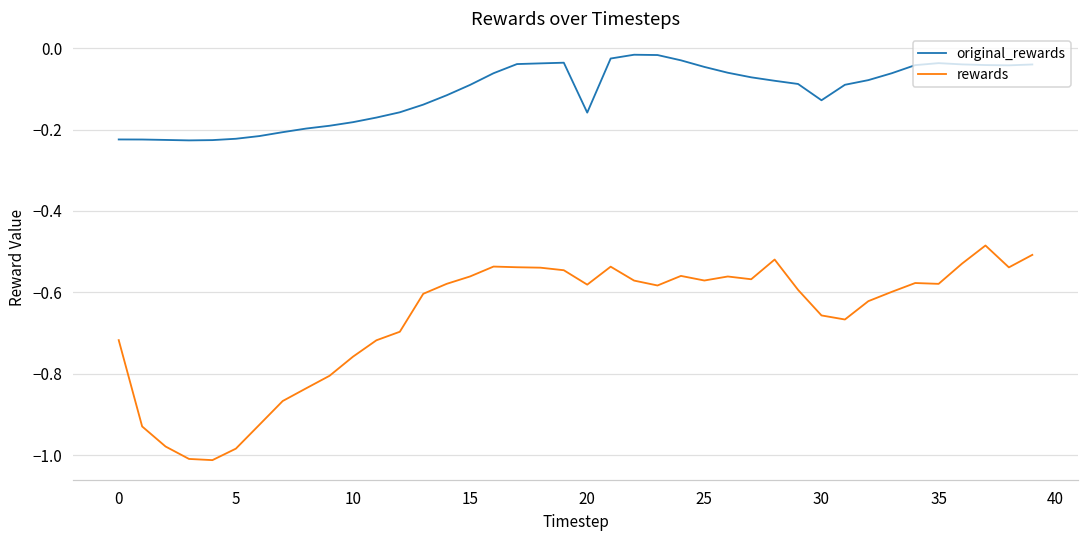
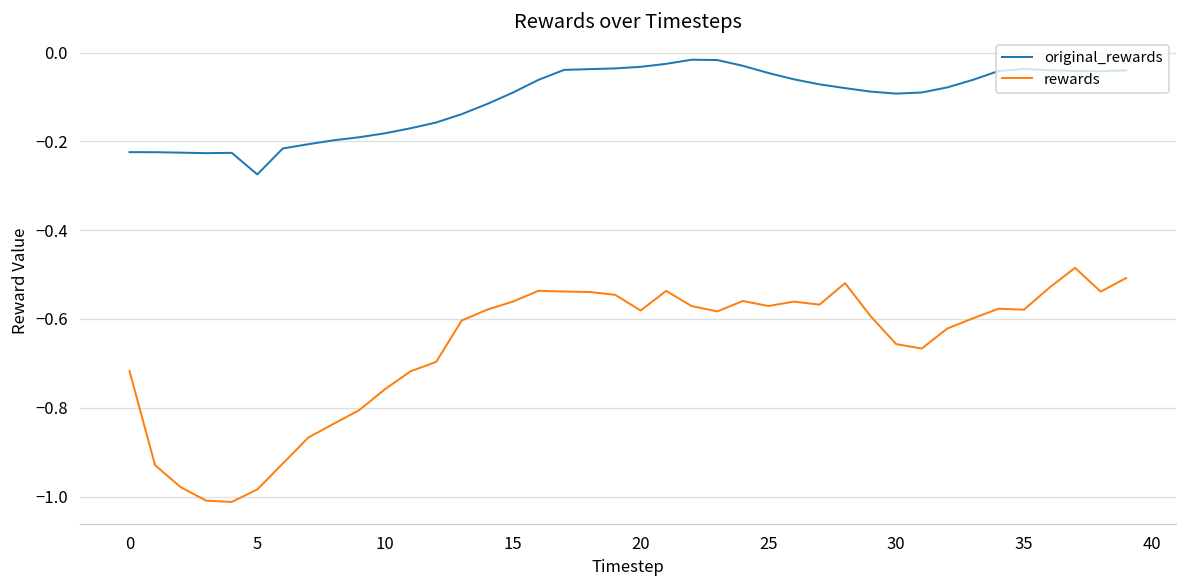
original_rewards, 5: -0.22 -> -0.27
original_rewards, 20: -0.16 -> -0.03
original_rewards, 30: -0.13 -> -0.09
